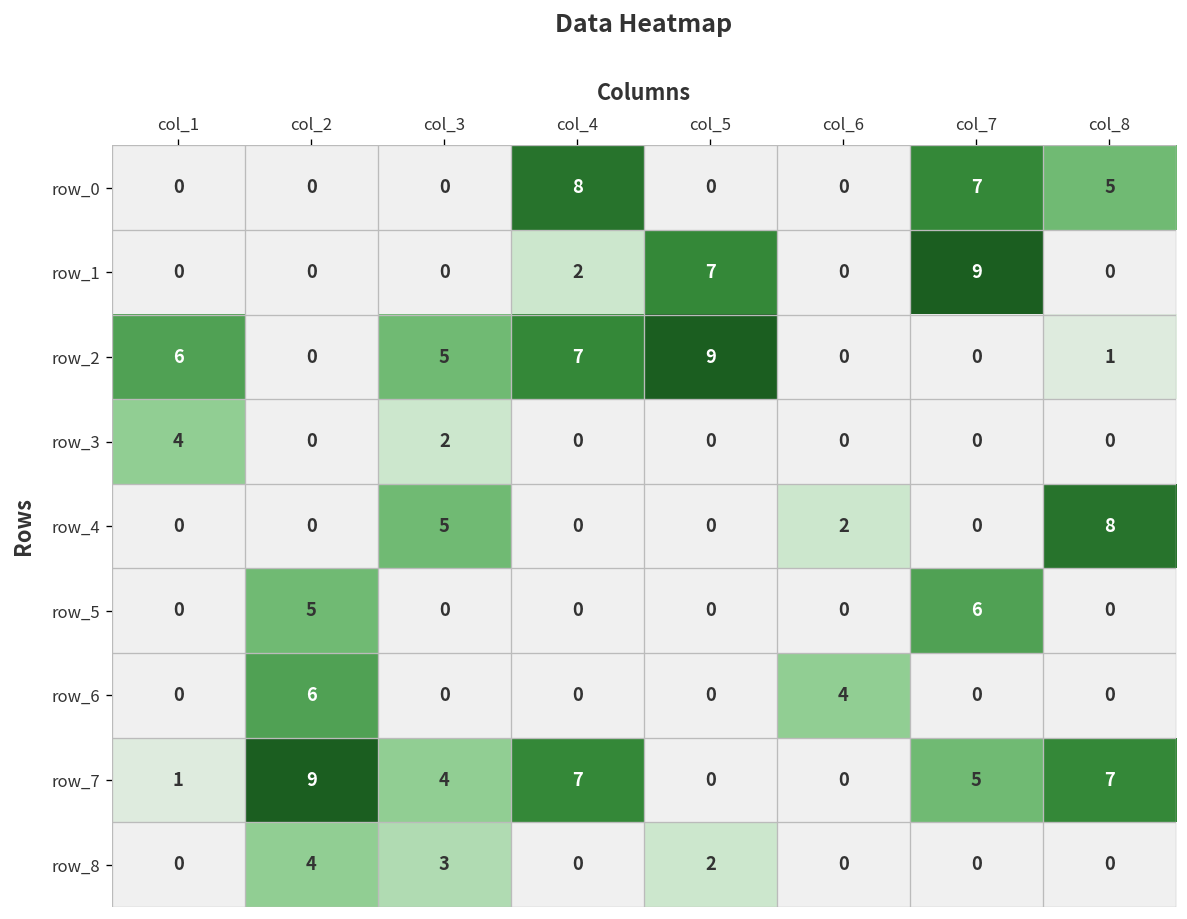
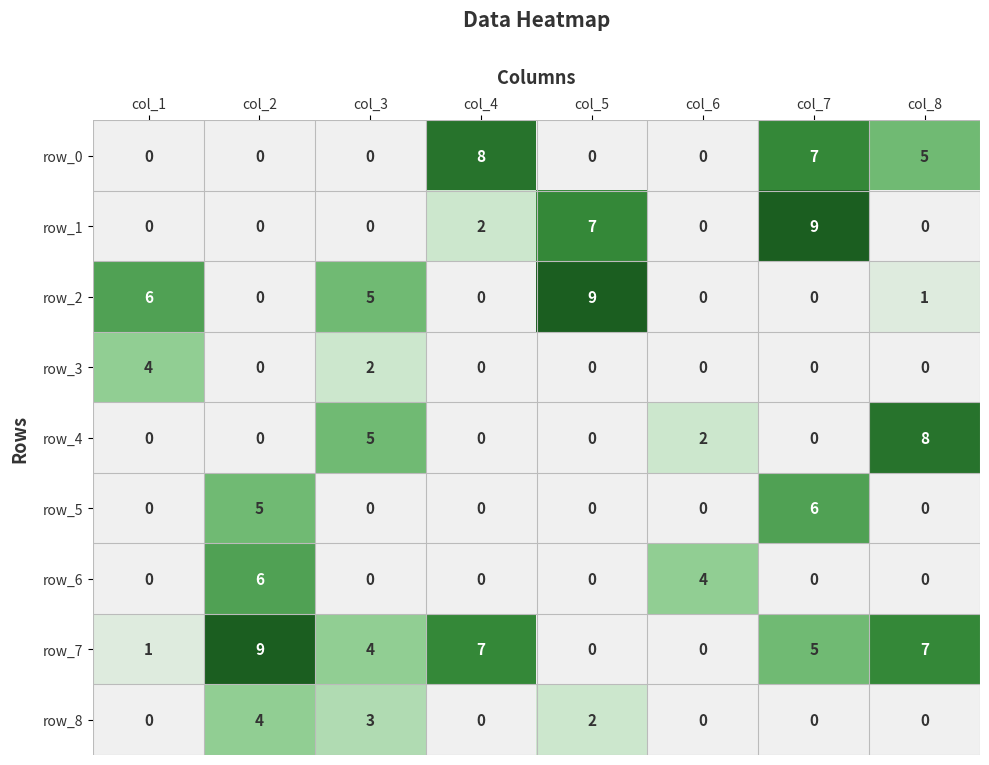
row_2, col_4: 7 -> 0
